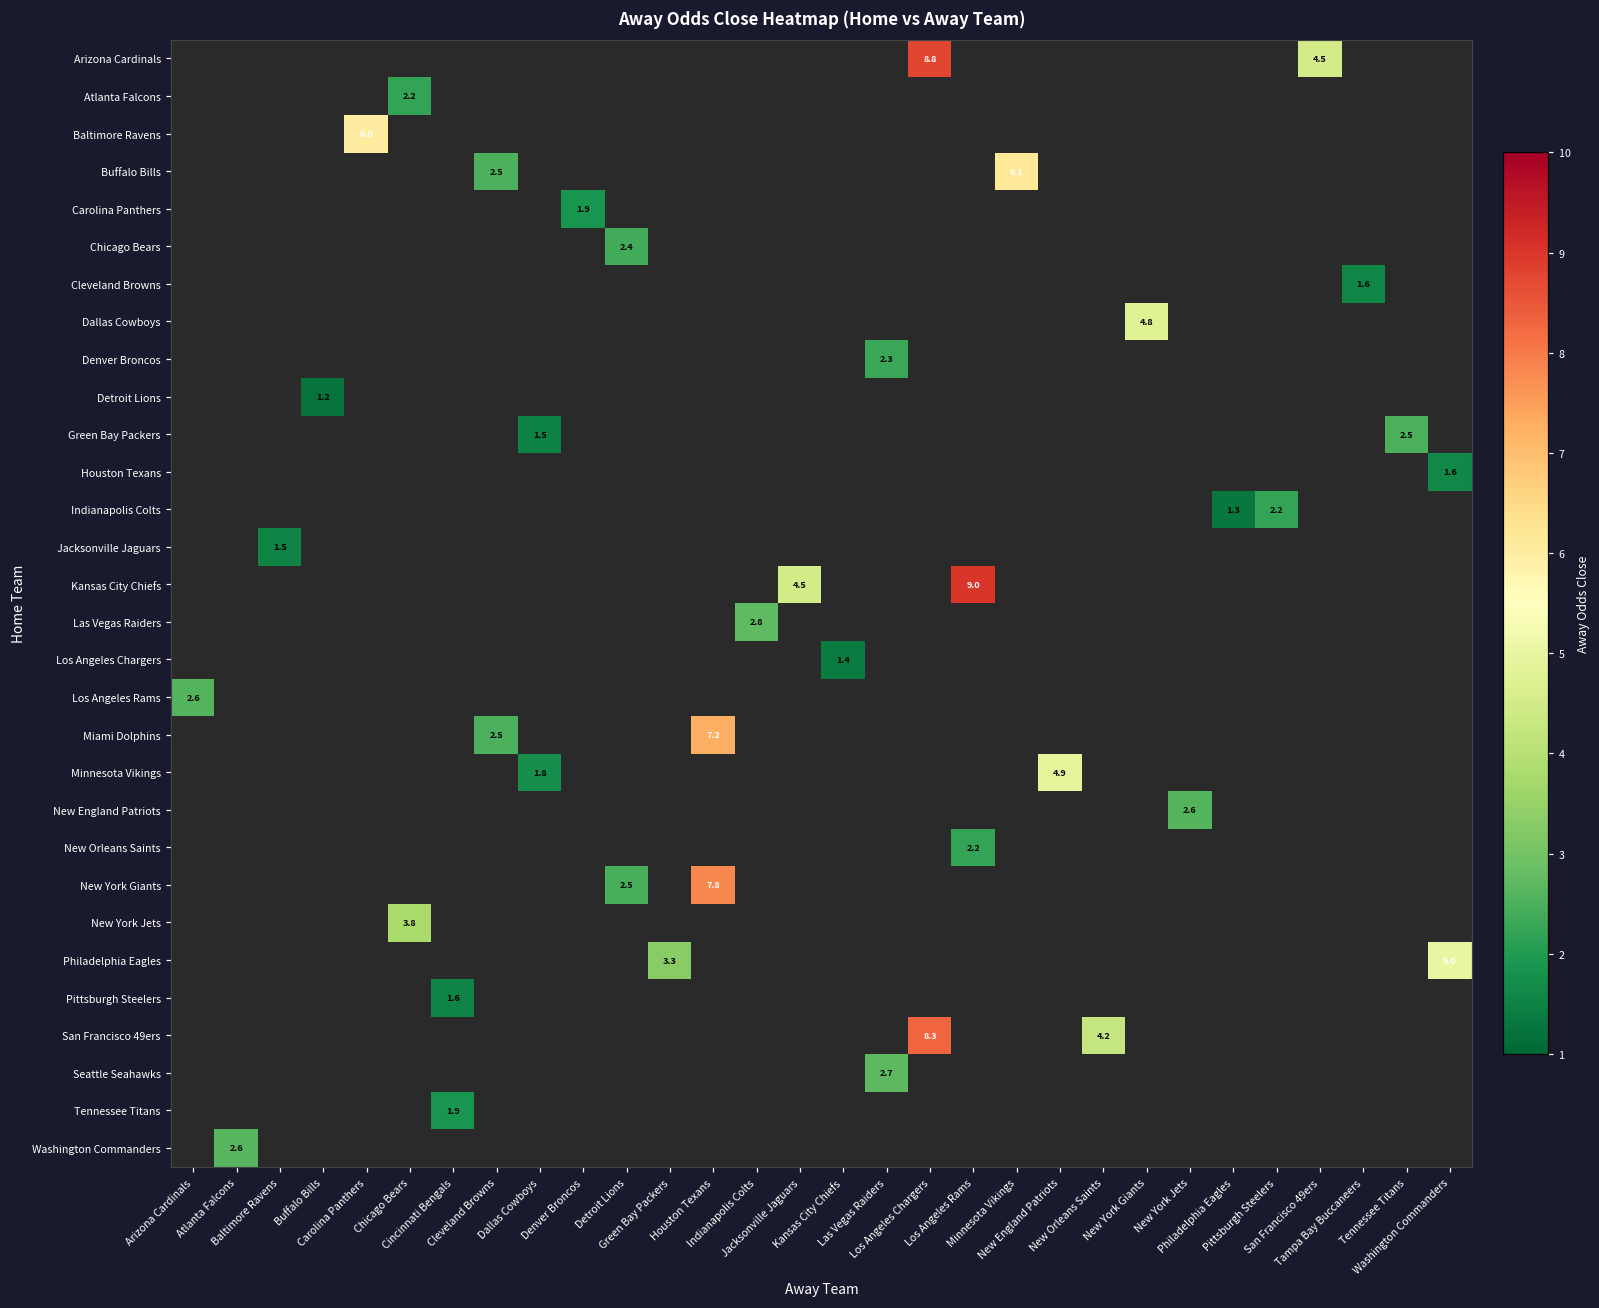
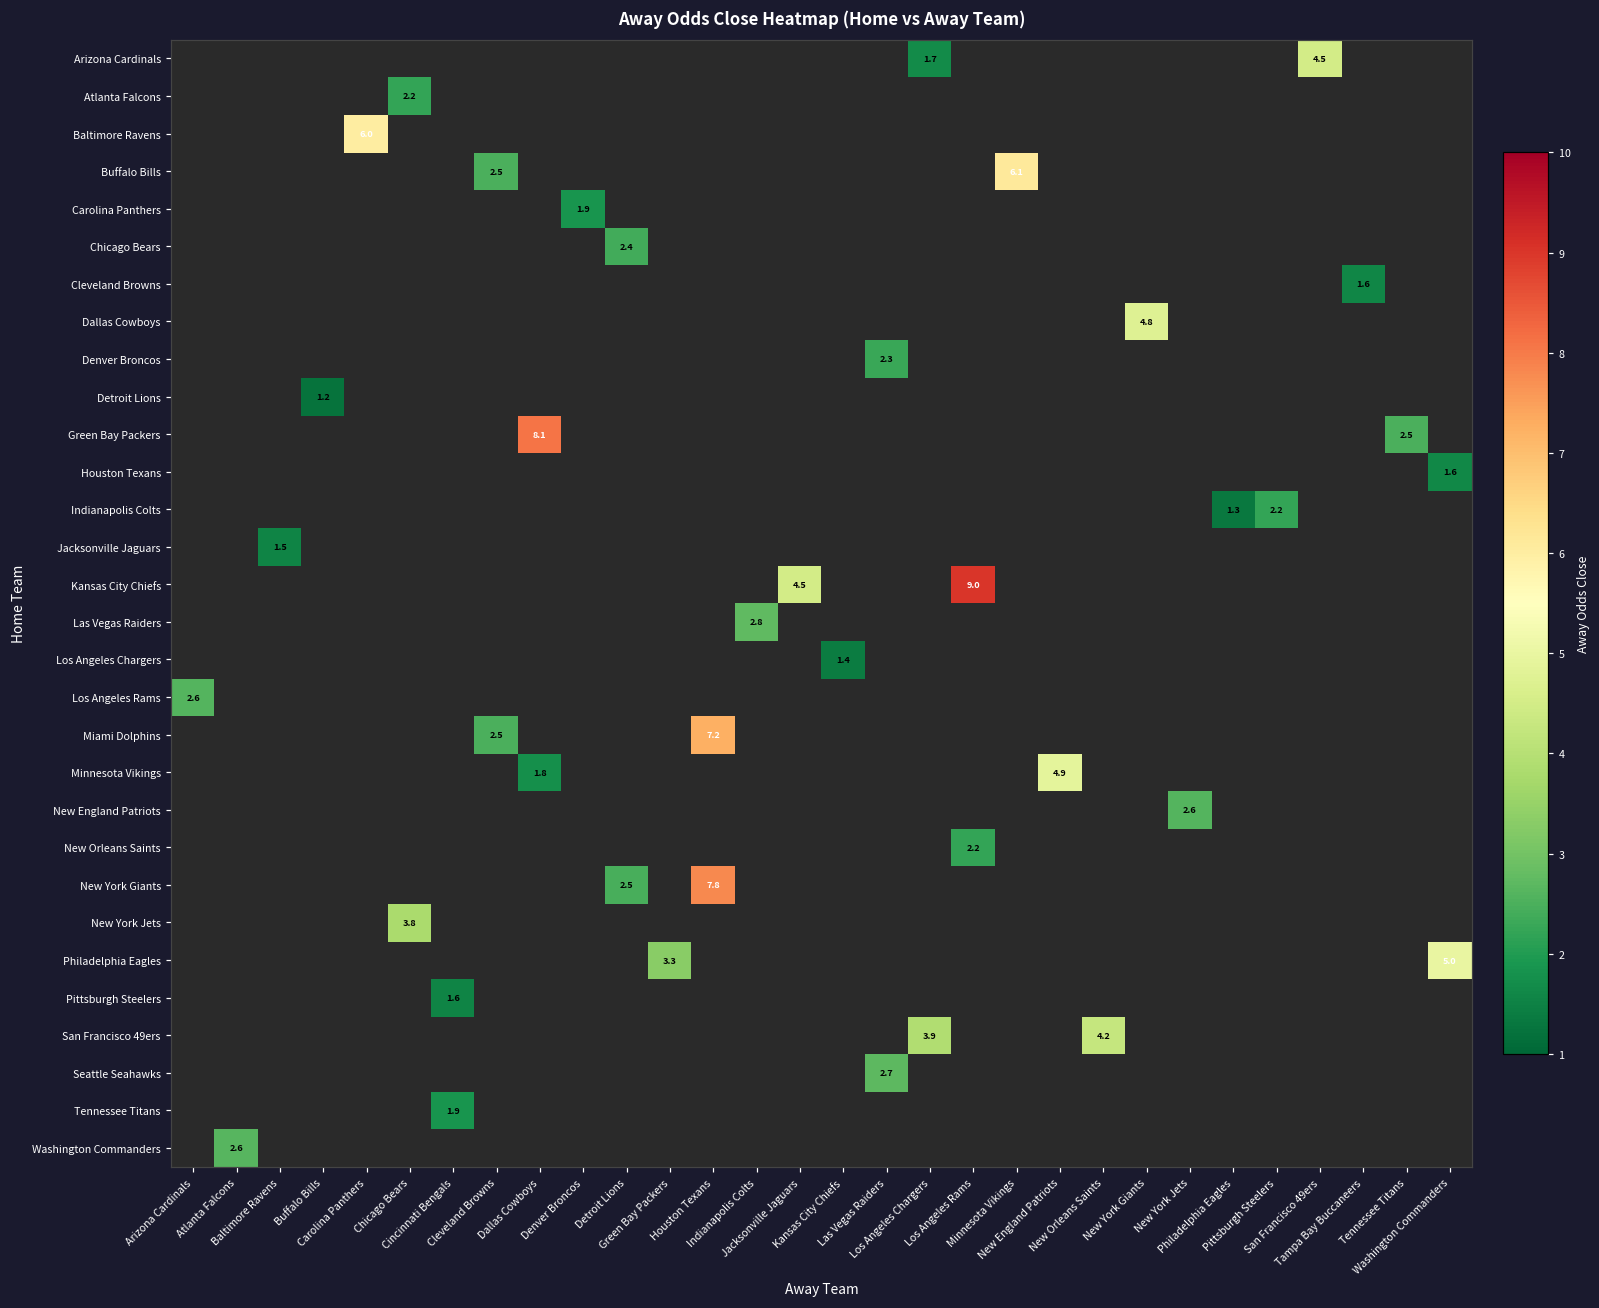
Arizona Cardinals, Los Angeles Chargers: 8.8 -> 1.7
Green Bay Packers, Dallas Cowboys: 1.5 -> 8.1
San Francisco 49ers, Los Angeles Chargers: 8.3 -> 3.9
